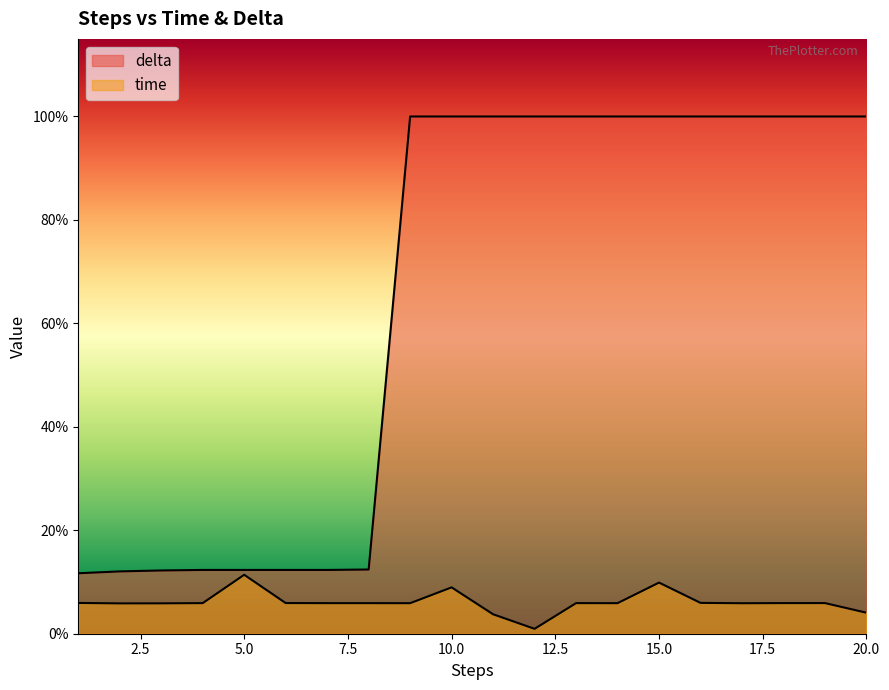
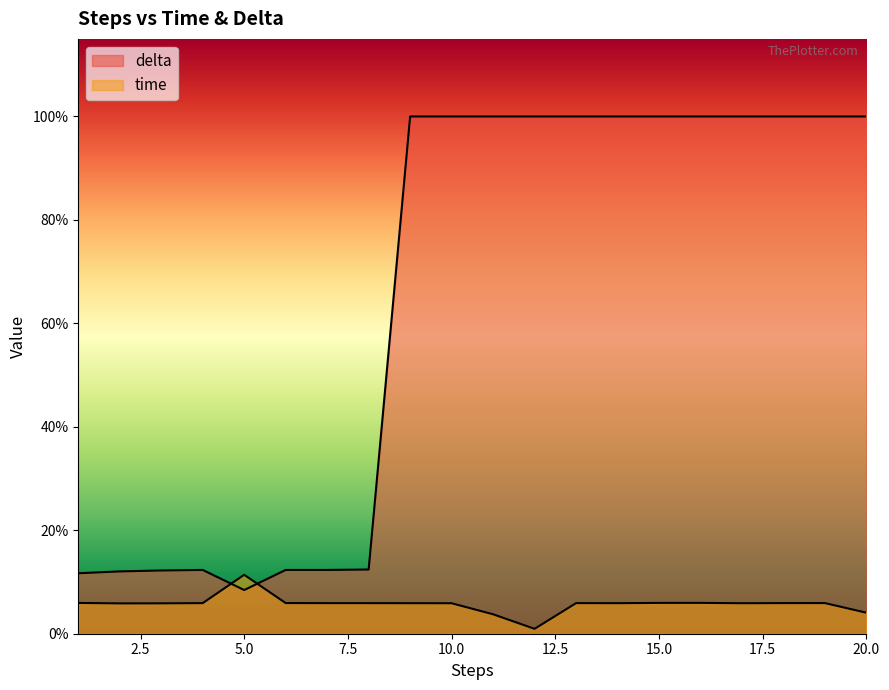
delta, 5.0: 12% -> 8%
time, 10.0: 9% -> 6%
time, 15.0: 10% -> 6%
